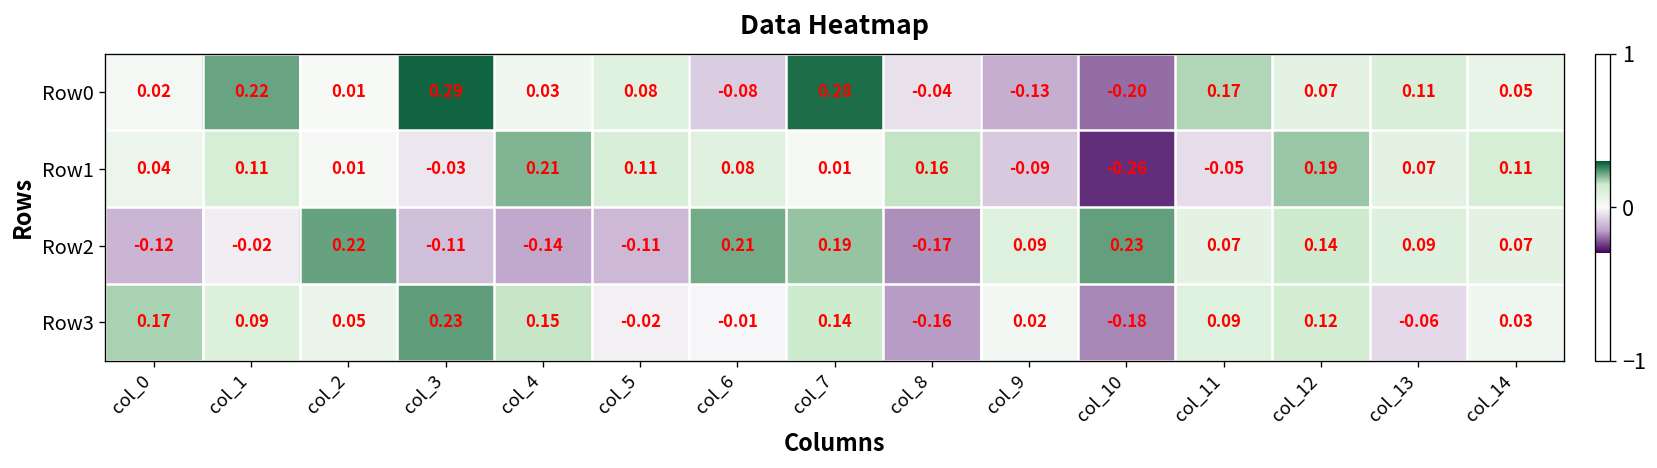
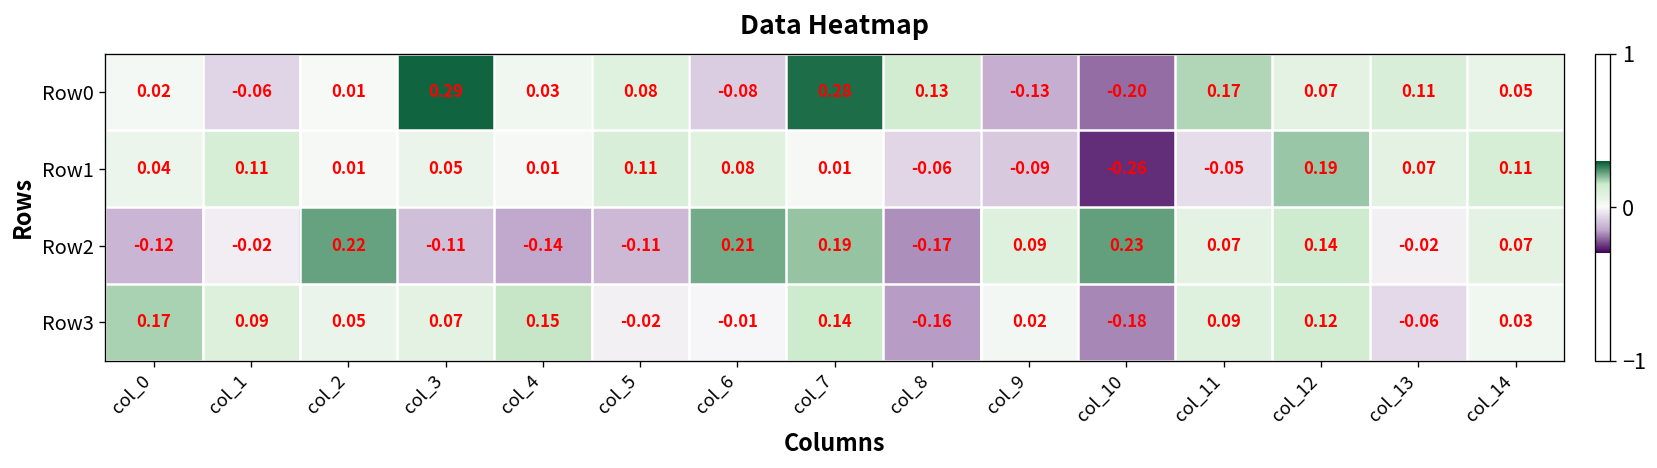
Row0, col_1: 0.22 -> -0.06
Row0, col_8: -0.04 -> 0.13
Row1, col_3: -0.03 -> 0.05
Row1, col_4: 0.21 -> 0.01
Row1, col_8: 0.16 -> -0.06
Row2, col_13: 0.09 -> -0.02
Row3, col_3: 0.23 -> 0.07
